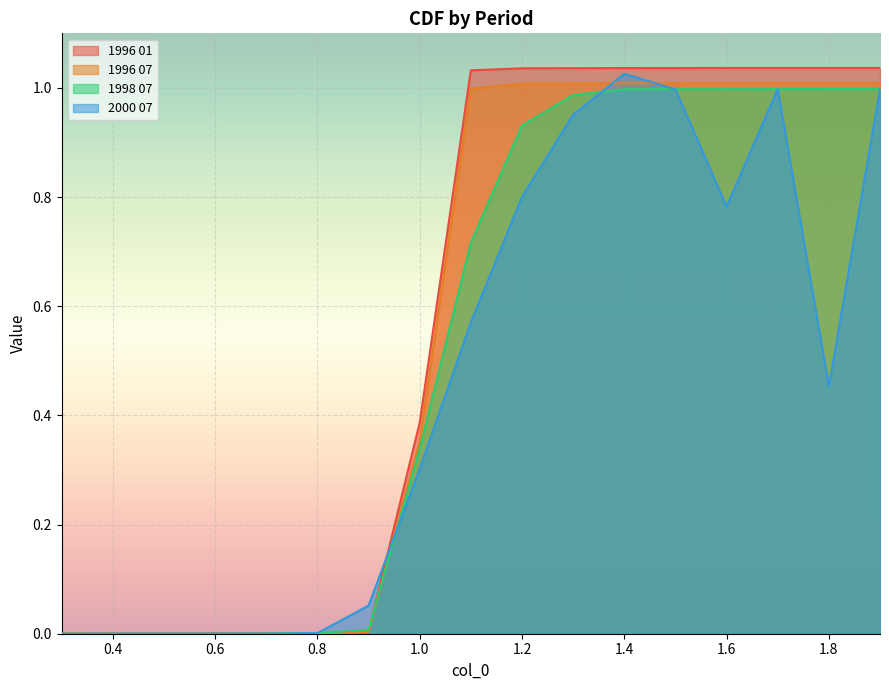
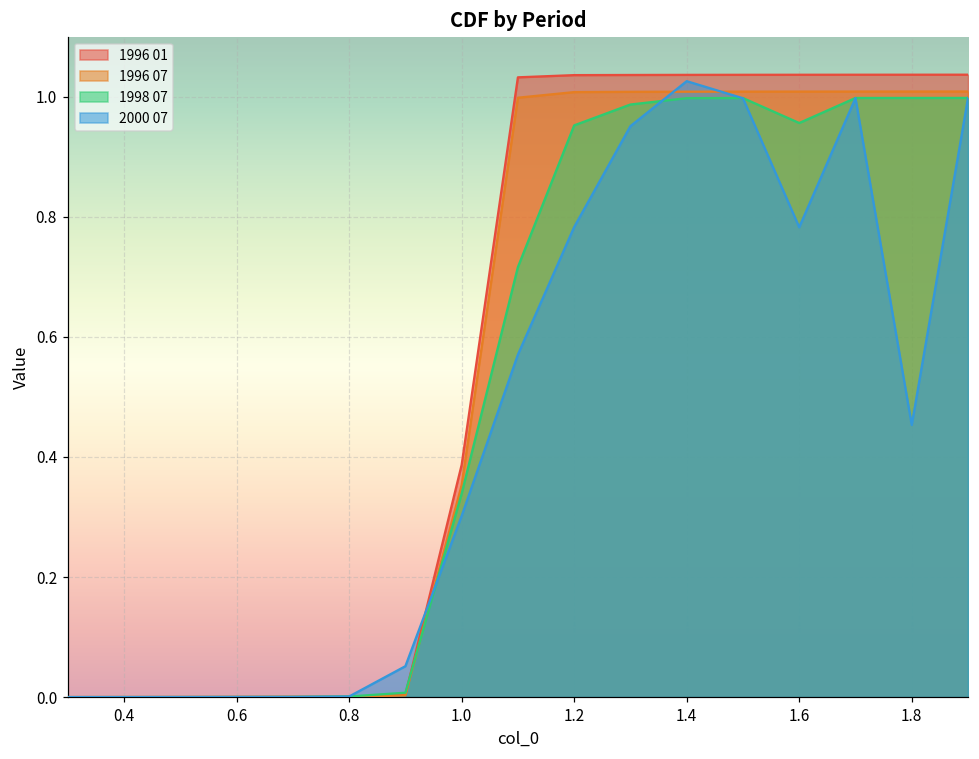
1998 07, 1.2: 0.93 -> 0.95
2000 07, 1.2: 0.80 -> 0.78
1998 07, 1.6: 1.00 -> 0.96
